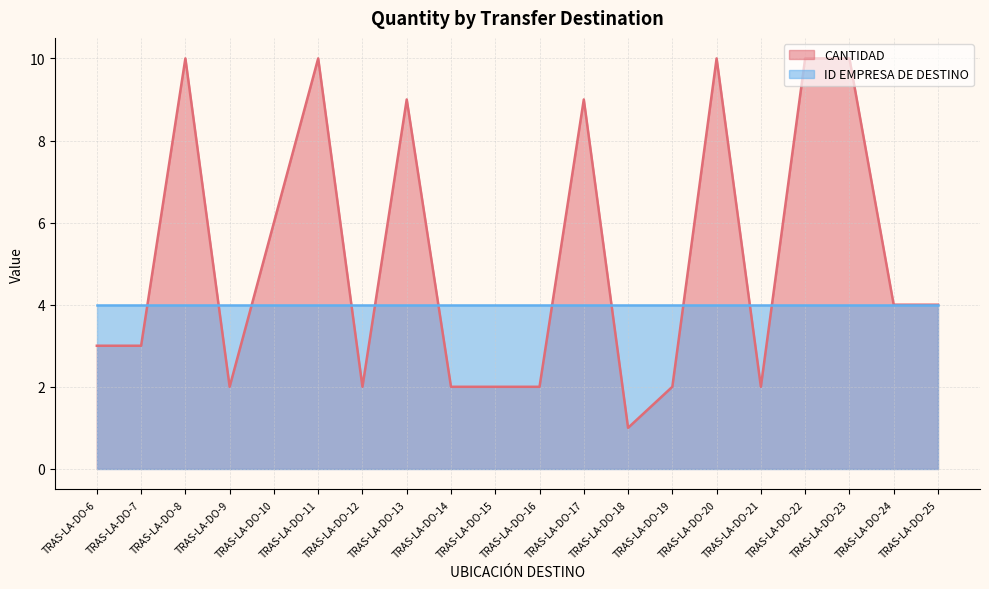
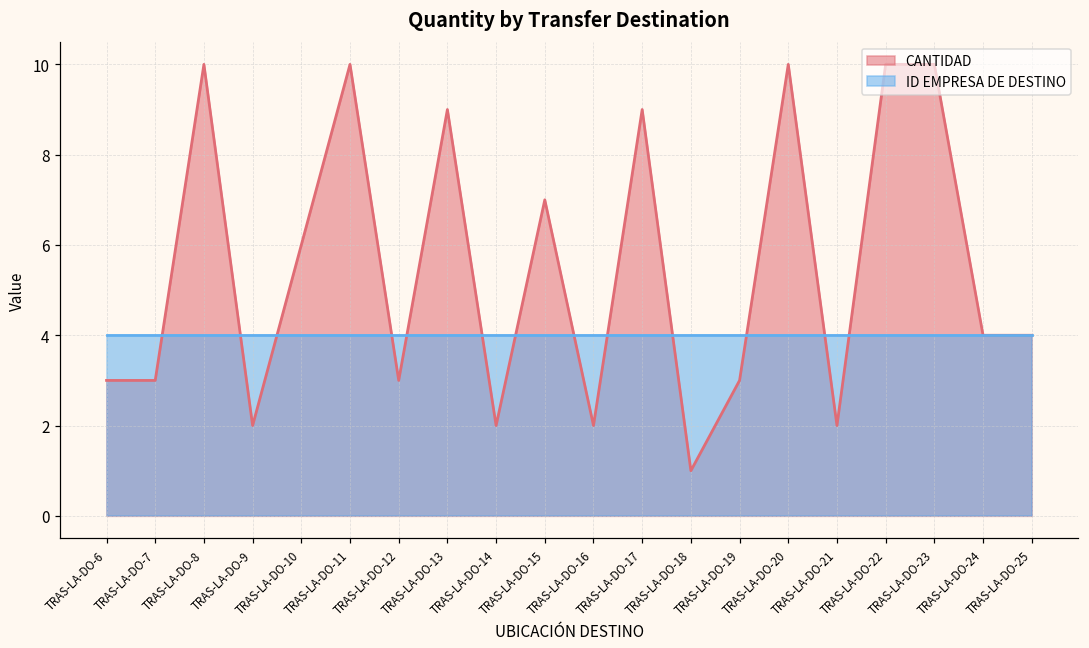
CANTIDAD, TRAS-LA-DO-12: 2 -> 3
CANTIDAD, TRAS-LA-DO-15: 2 -> 7
CANTIDAD, TRAS-LA-DO-19: 2 -> 3
